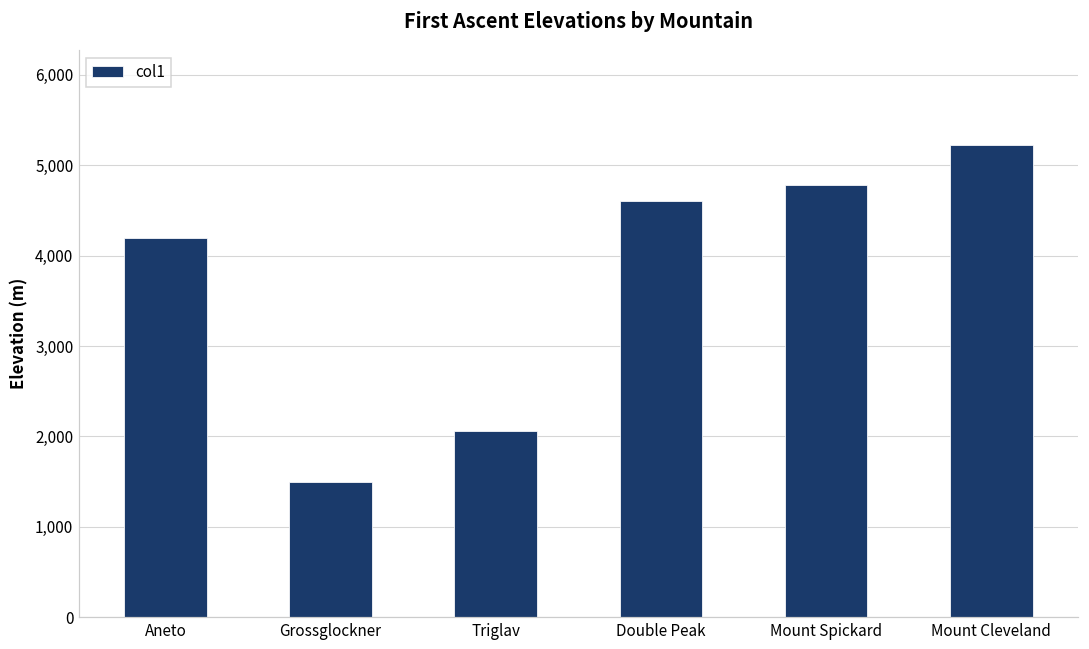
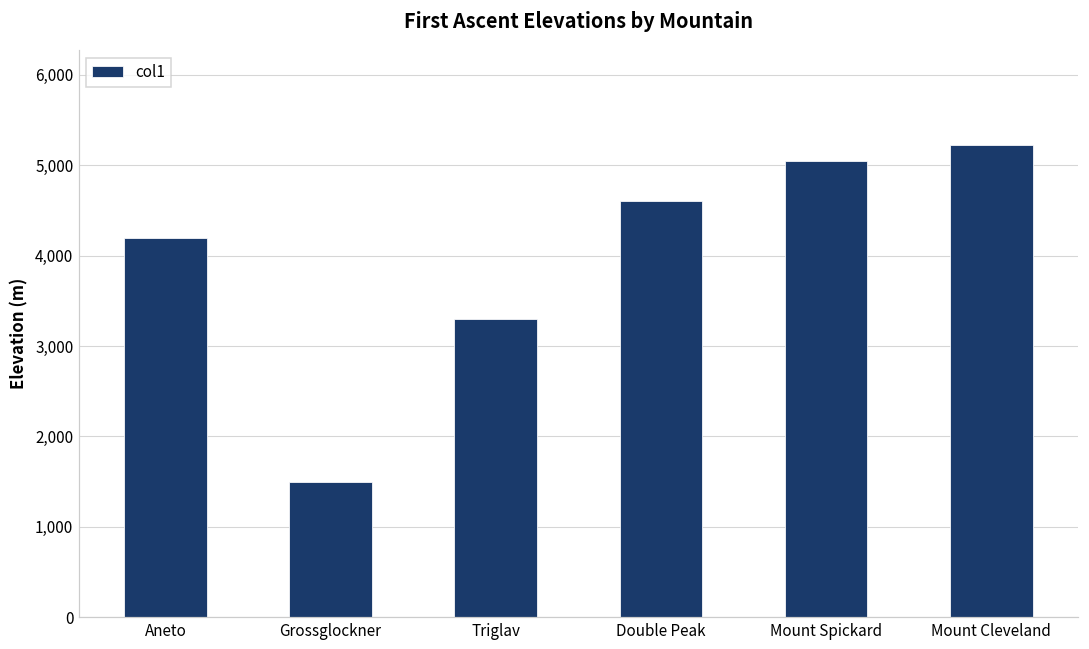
Triglav: 2,100 -> 3,300
Mount Spickard: 4,800 -> 5,000
